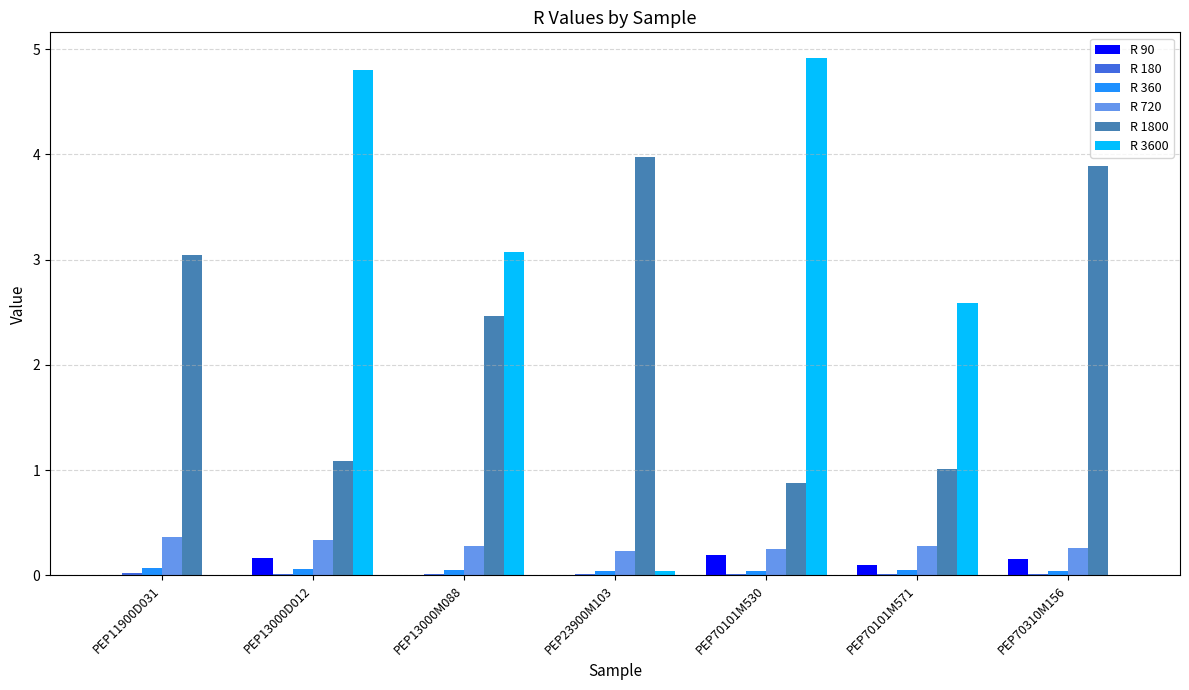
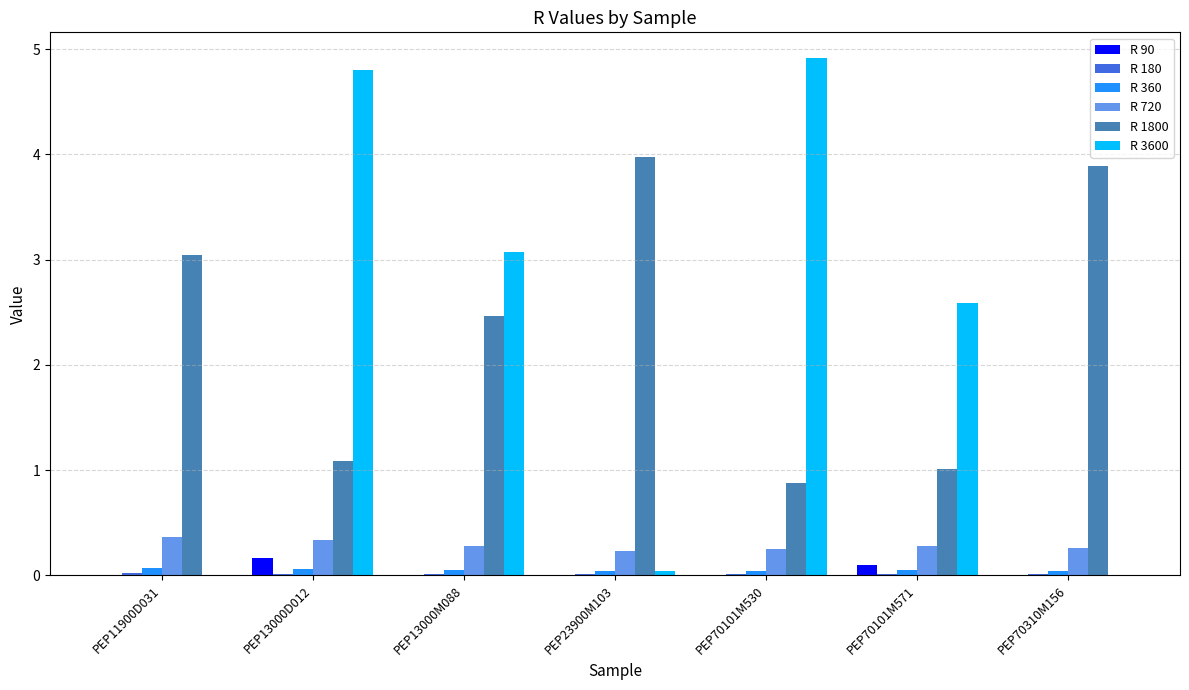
R 90, PEP70101M530: 0.20 -> 0.01
R 90, PEP70310M156: 0.15 -> 0.00
